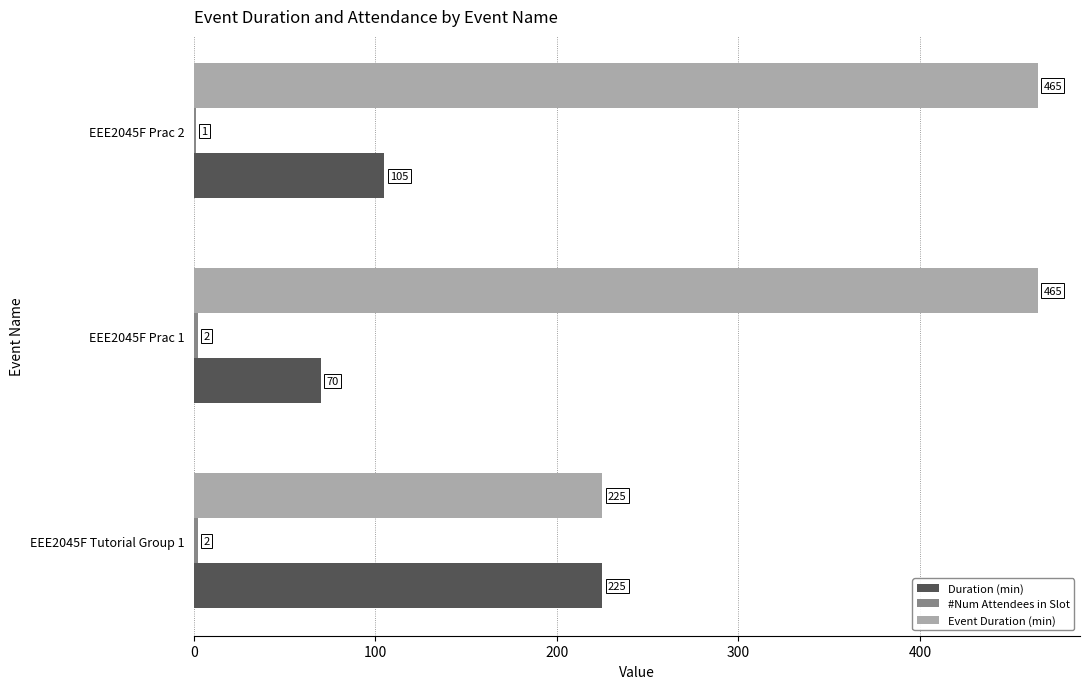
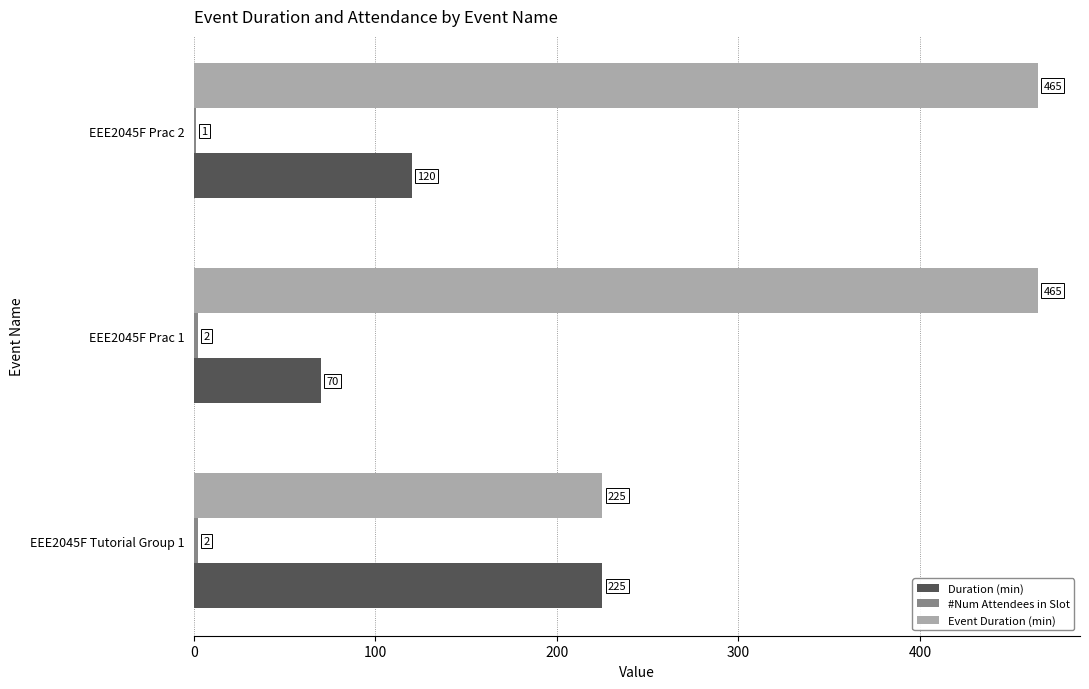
Duration (min), EEE2045F Prac 2: 105 -> 120
